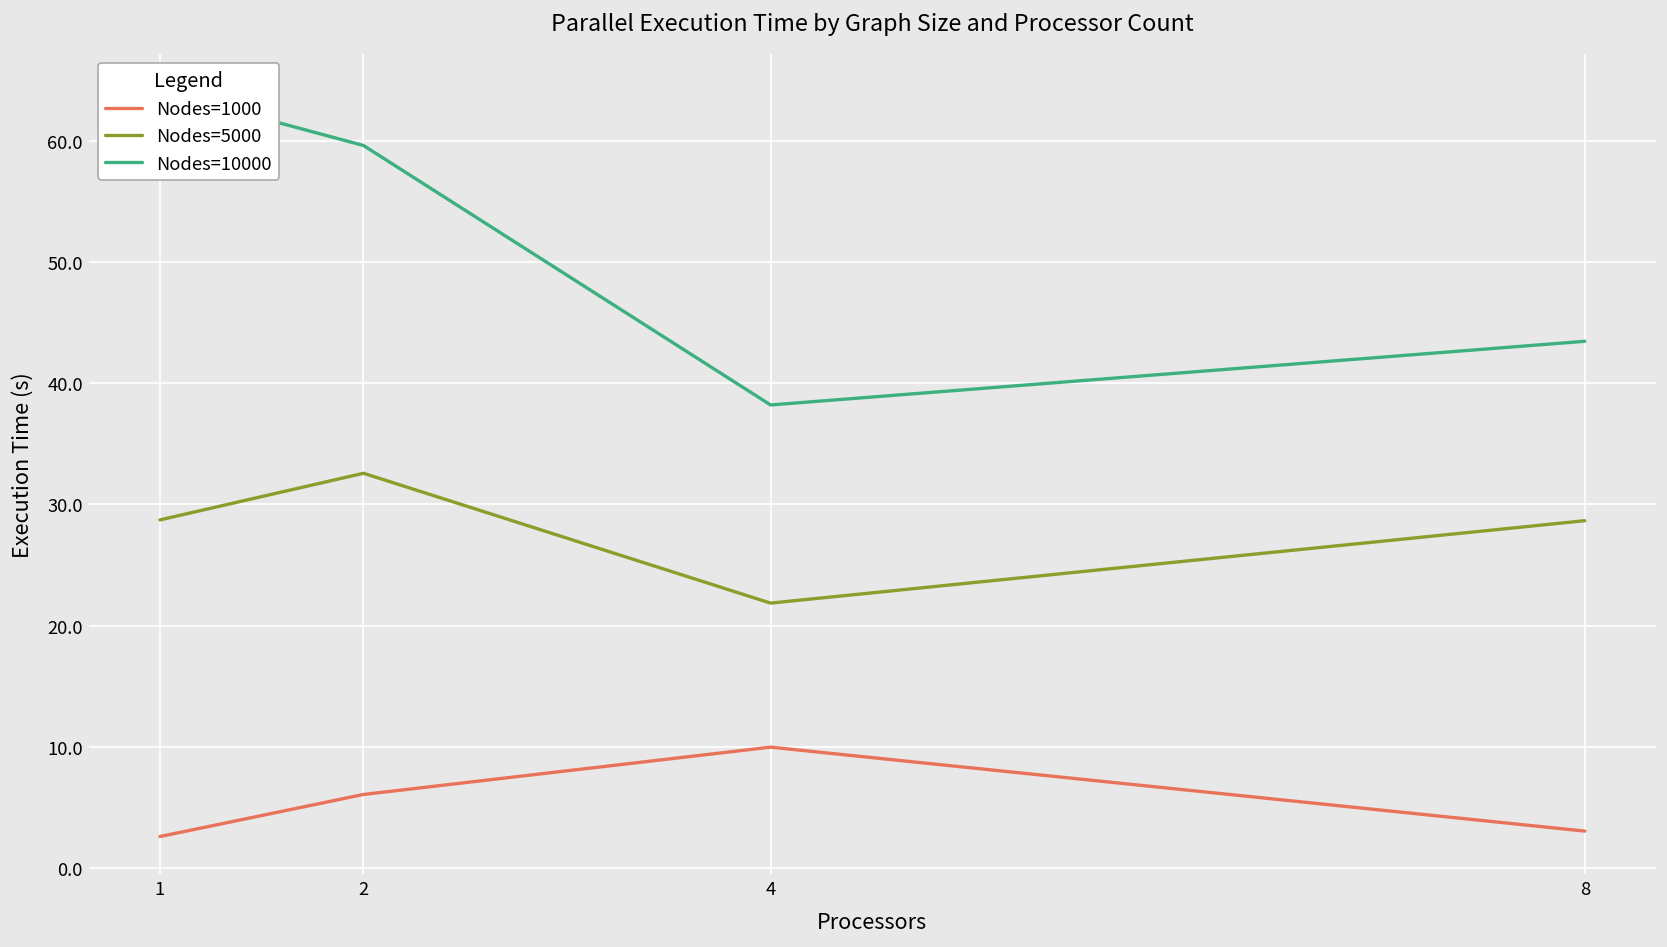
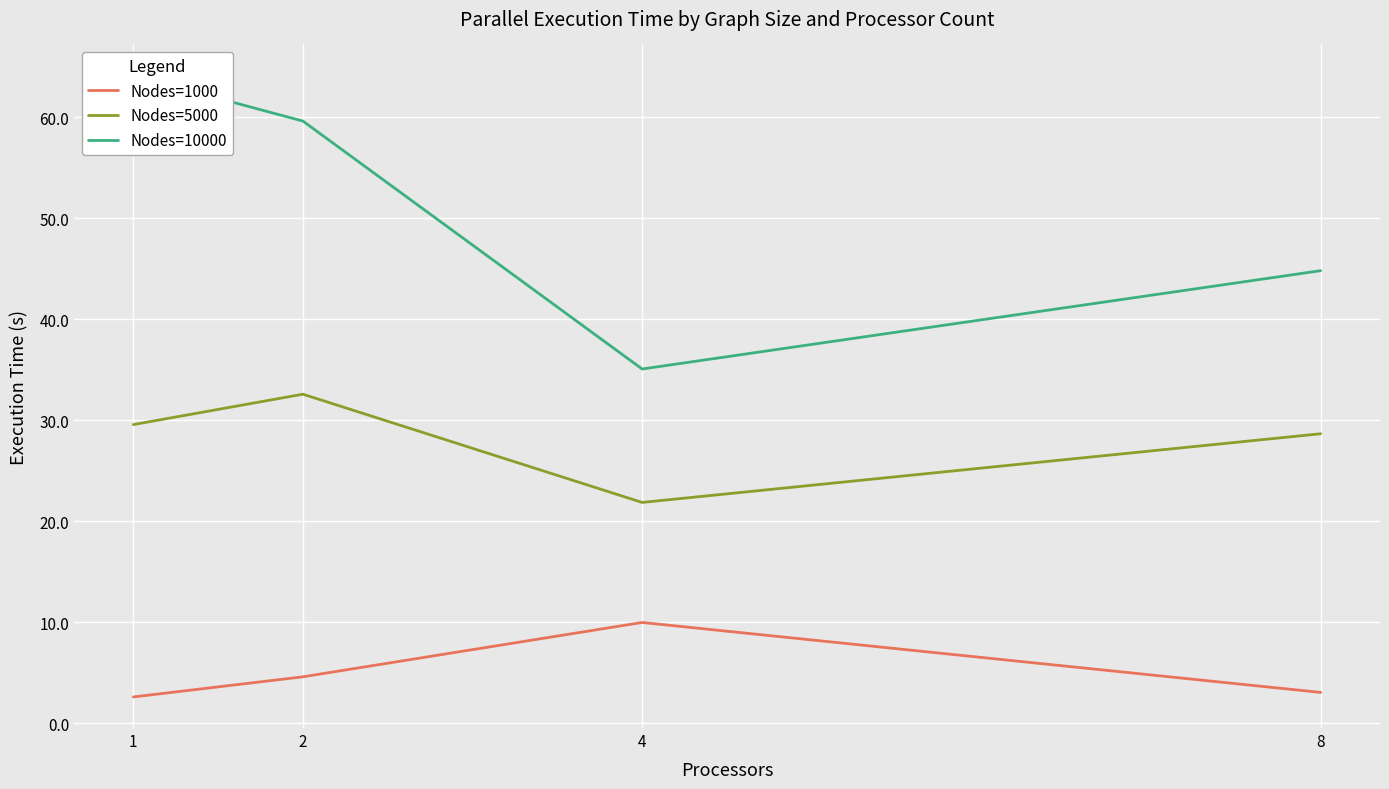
Nodes=5000, 1: 28.7 -> 29.6
Nodes=1000, 2: 6.1 -> 4.6
Nodes=10000, 4: 38.2 -> 35.1
Nodes=10000, 8: 43.5 -> 44.8
